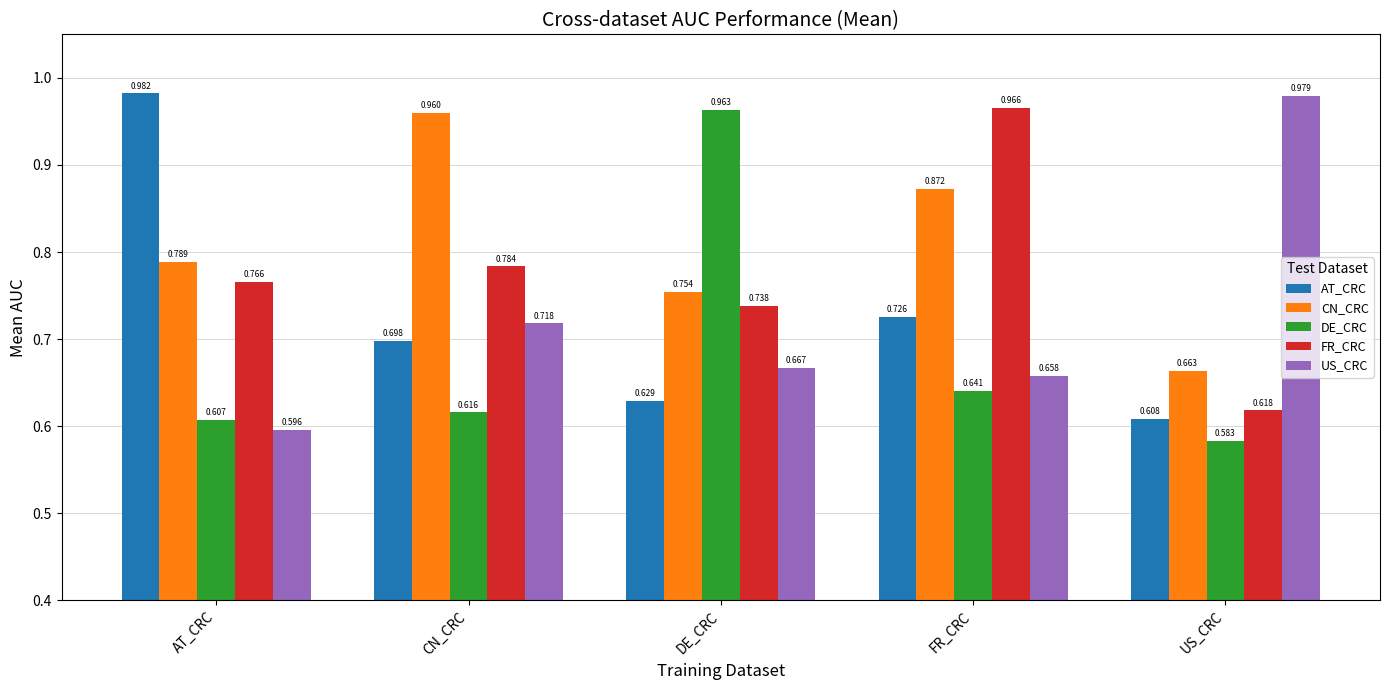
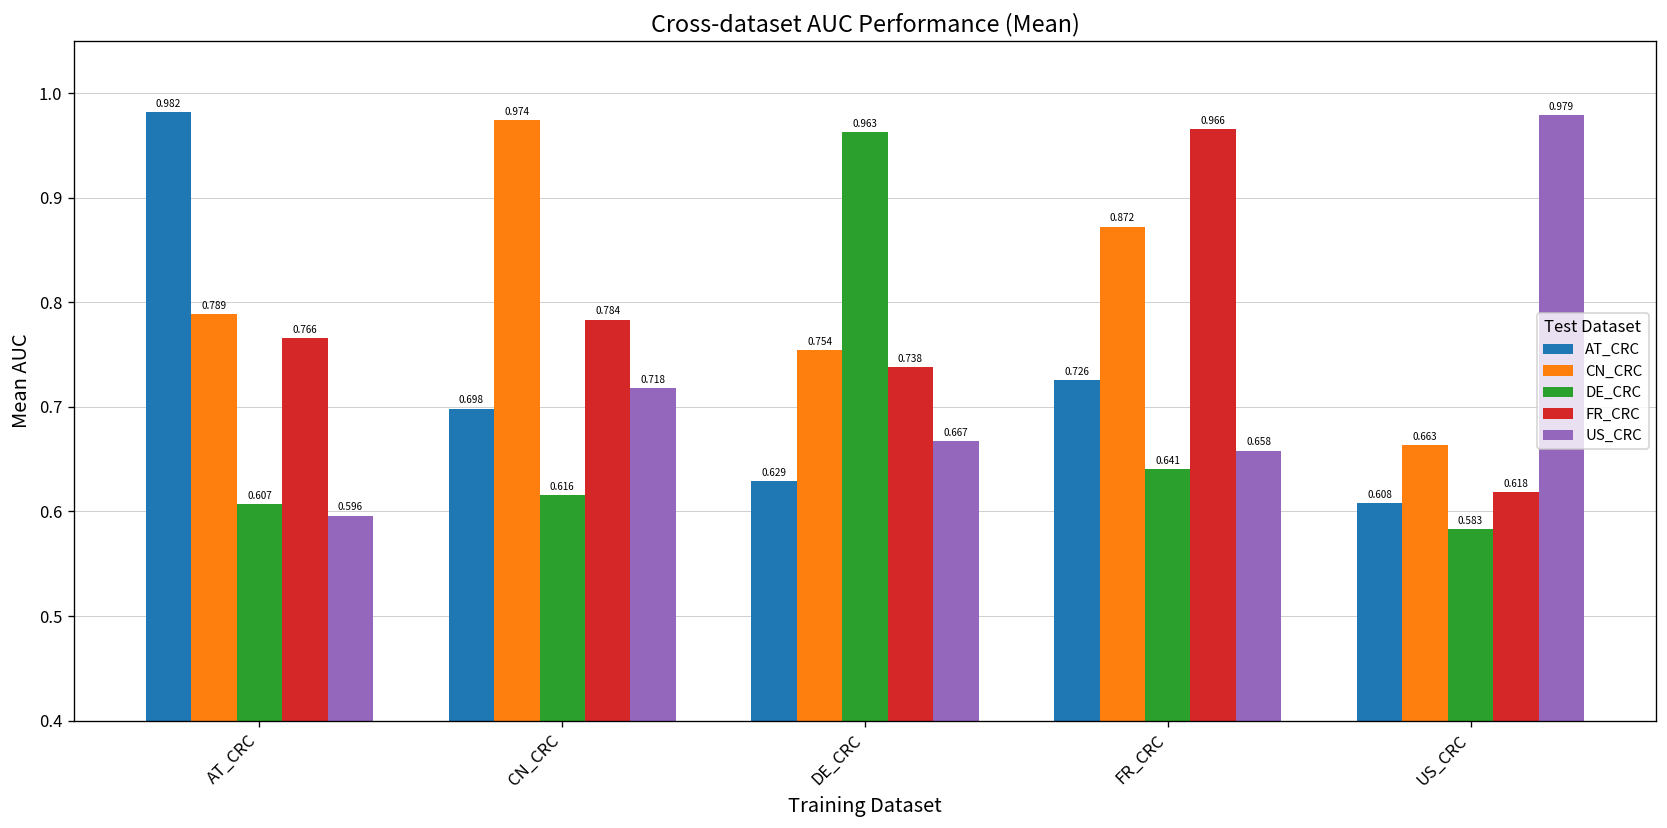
CN_CRC, CN_CRC: 0.960 -> 0.974
